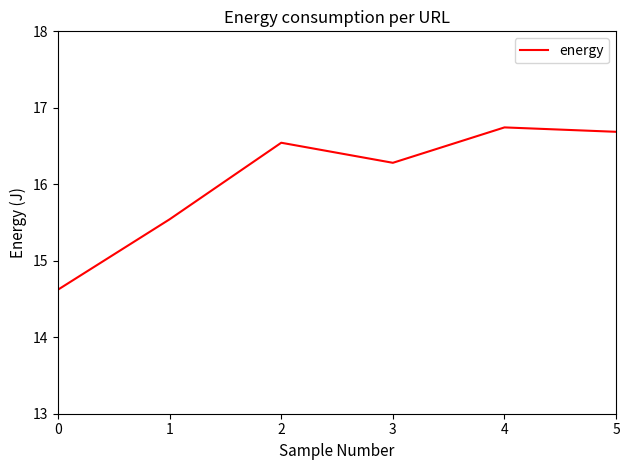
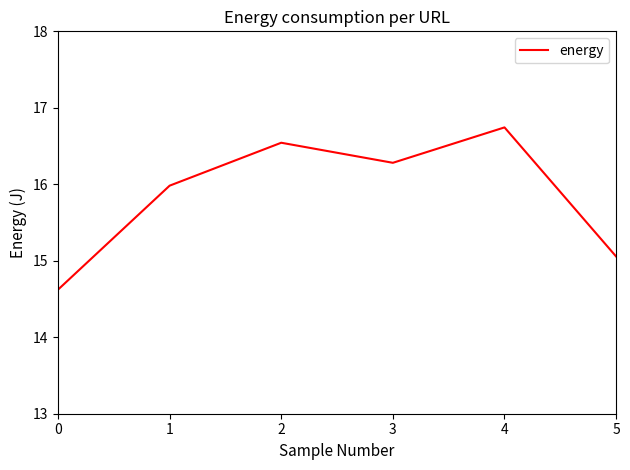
1: 15.5 -> 16.0
5: 16.7 -> 15.1
